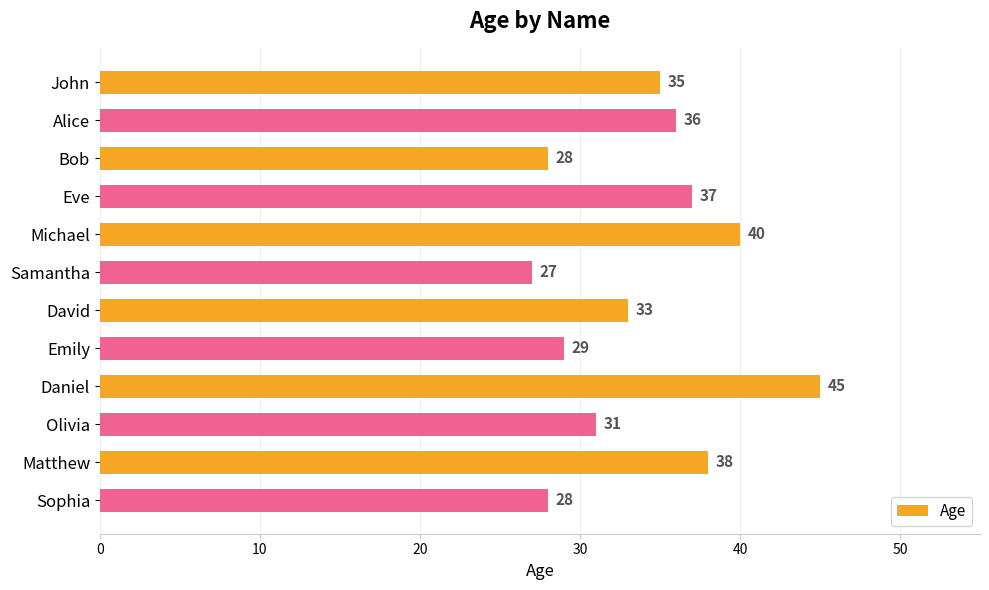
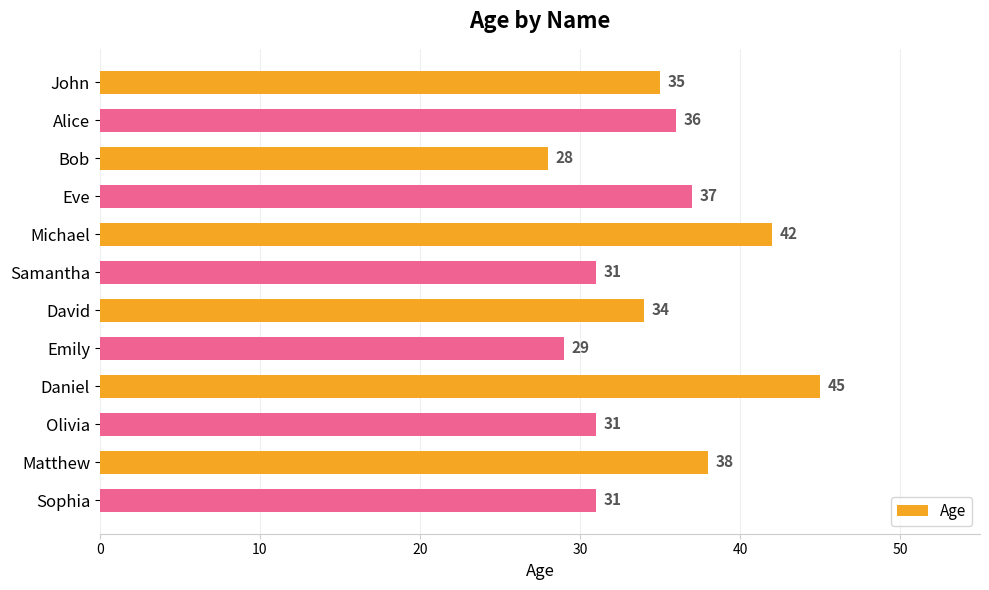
Michael: 40 -> 42
Samantha: 27 -> 31
David: 33 -> 34
Sophia: 28 -> 31
